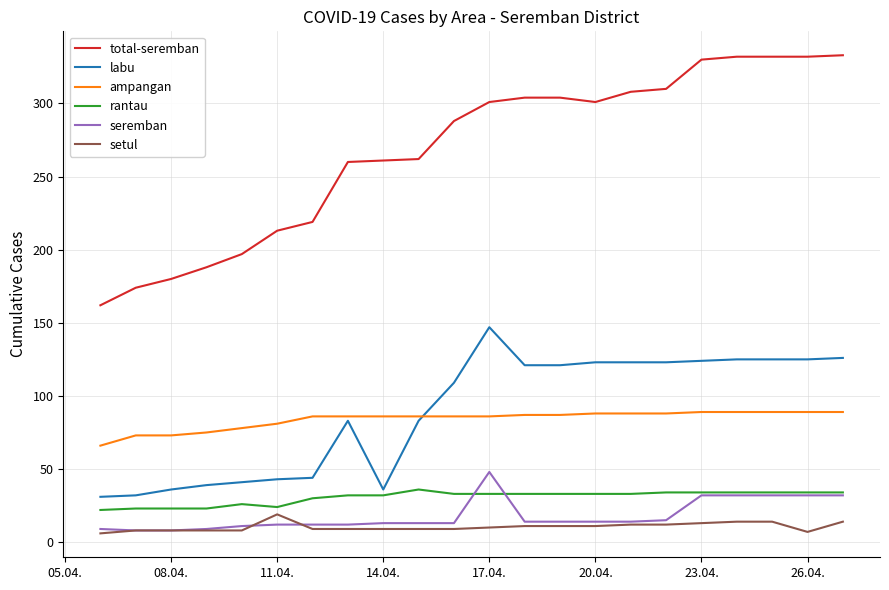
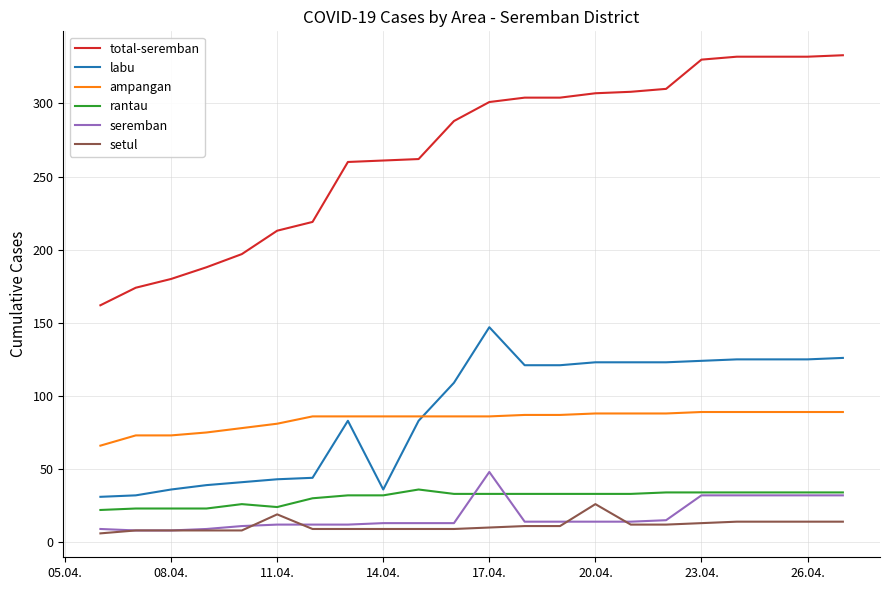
total-seremban, 20.04.: 301 -> 307
setul, 20.04.: 11 -> 26
setul, 26.04.: 7 -> 14
